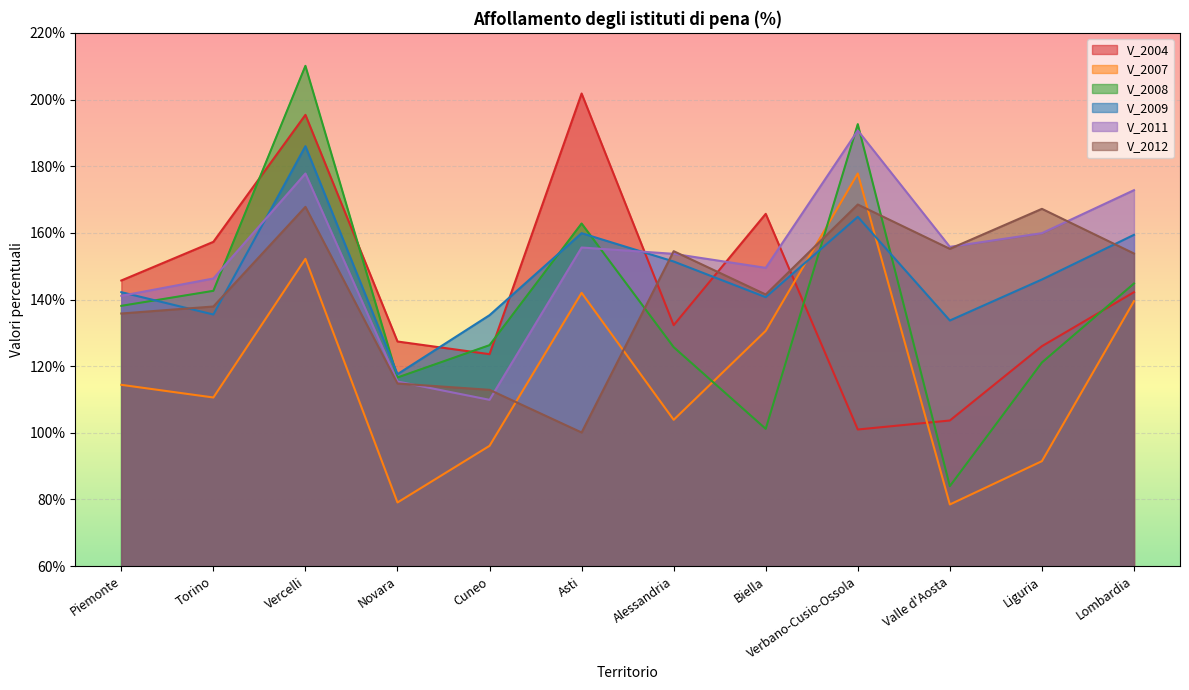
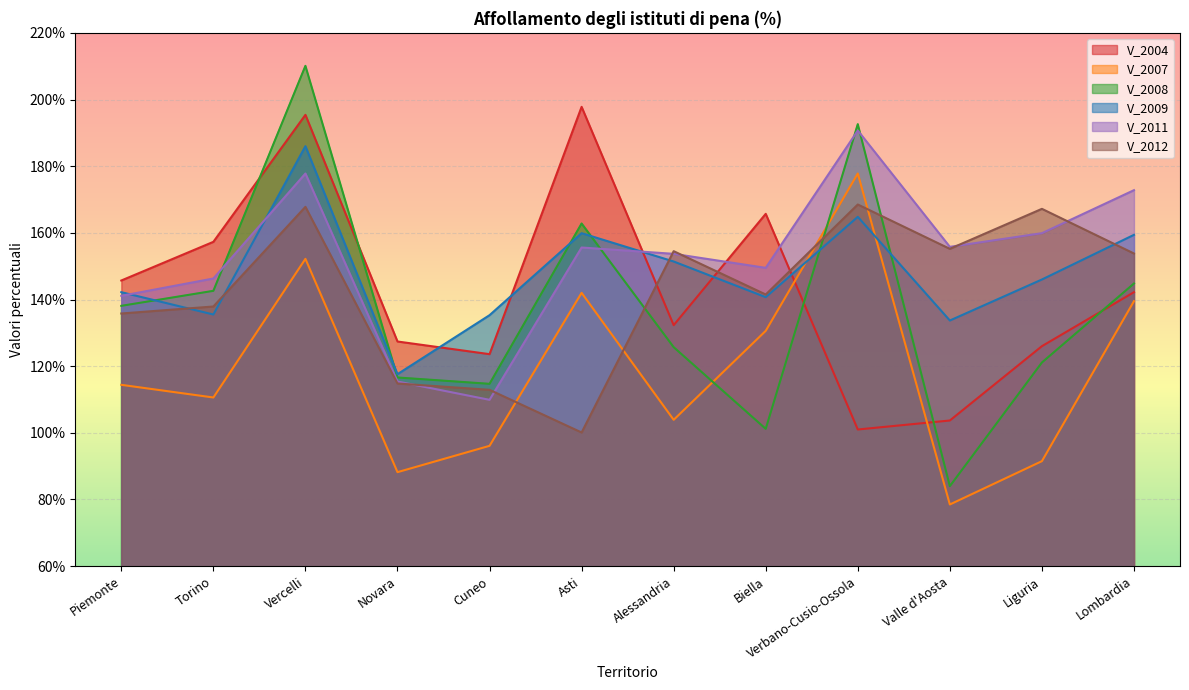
V_2007, Novara: 79% -> 88%
V_2008, Cuneo: 126% -> 115%
V_2004, Asti: 202% -> 198%
